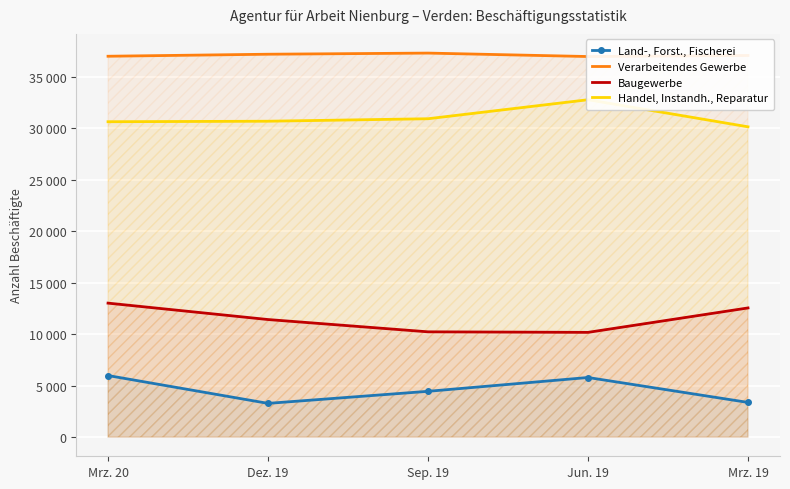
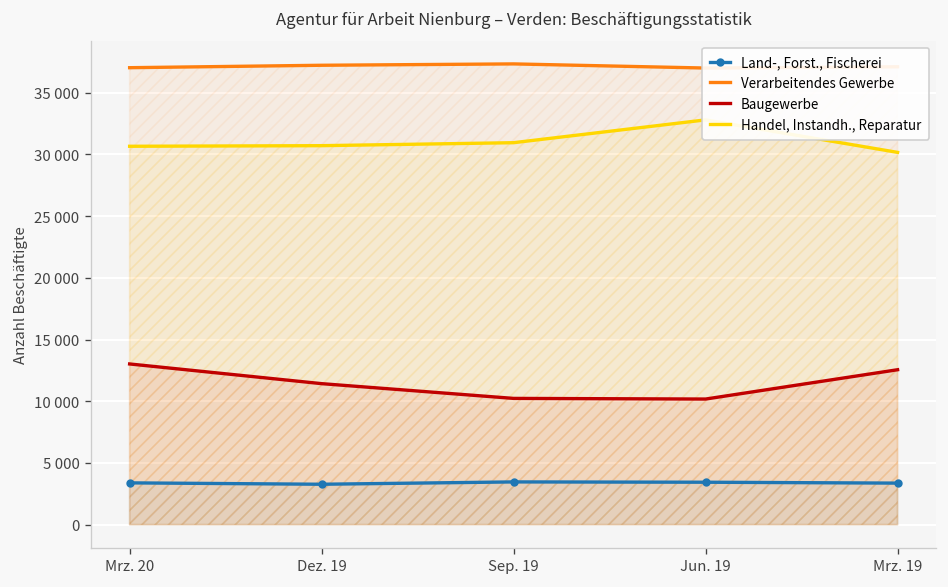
Land-, Forst., Fischerei, Mrz. 20: 6000 -> 3400
Land-, Forst., Fischerei, Sep. 19: 4400 -> 3500
Land-, Forst., Fischerei, Jun. 19: 5800 -> 3400
